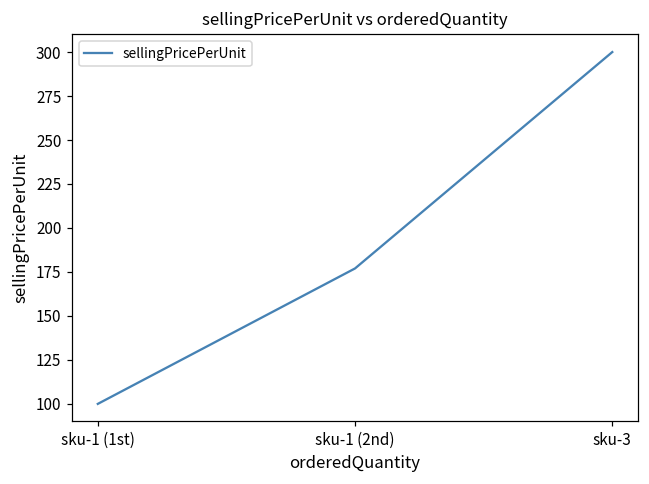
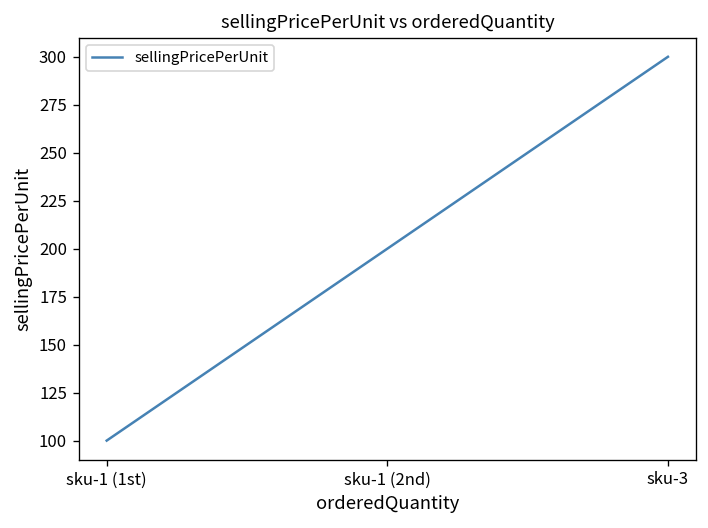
sku-1 (2nd): 177 -> 200
